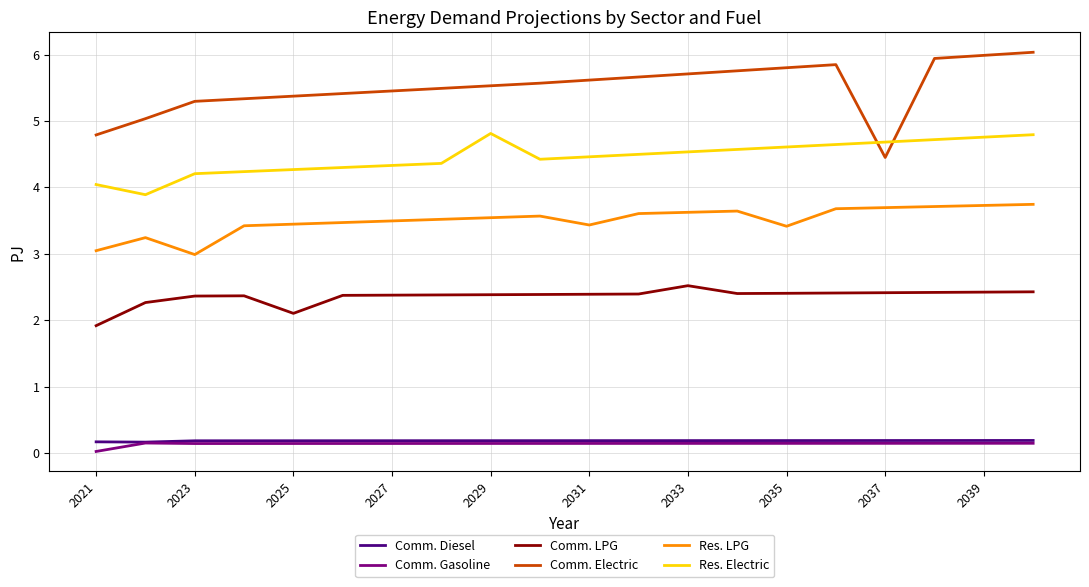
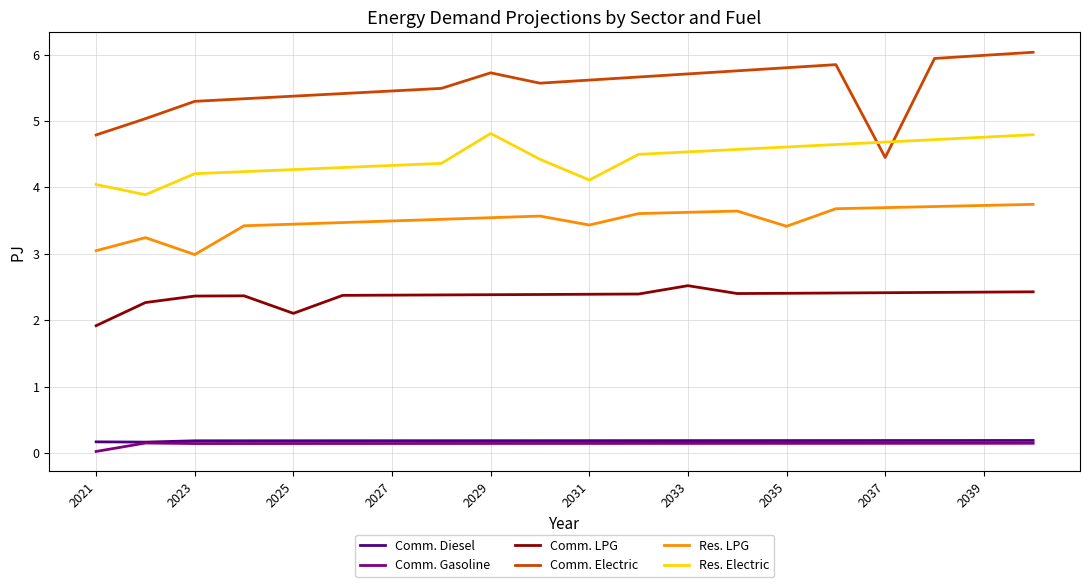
Comm. Electric, 2029: 5.5 -> 5.7
Res. Electric, 2031: 4.5 -> 4.1
